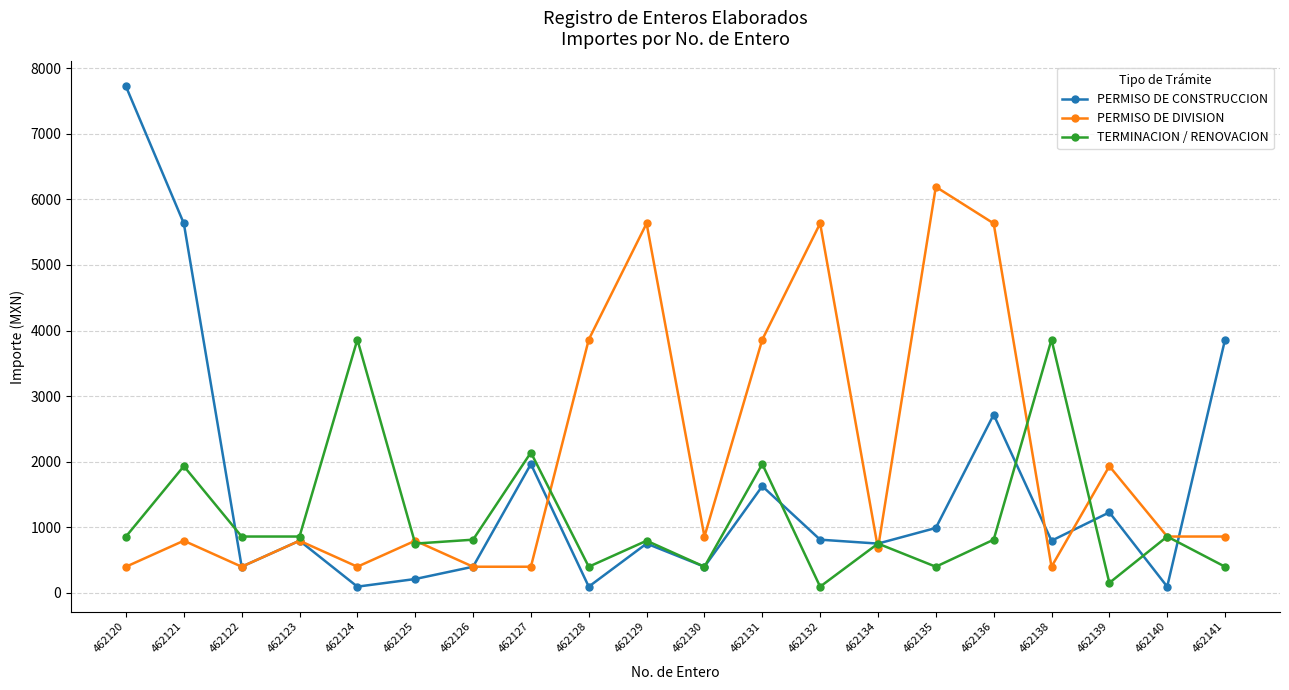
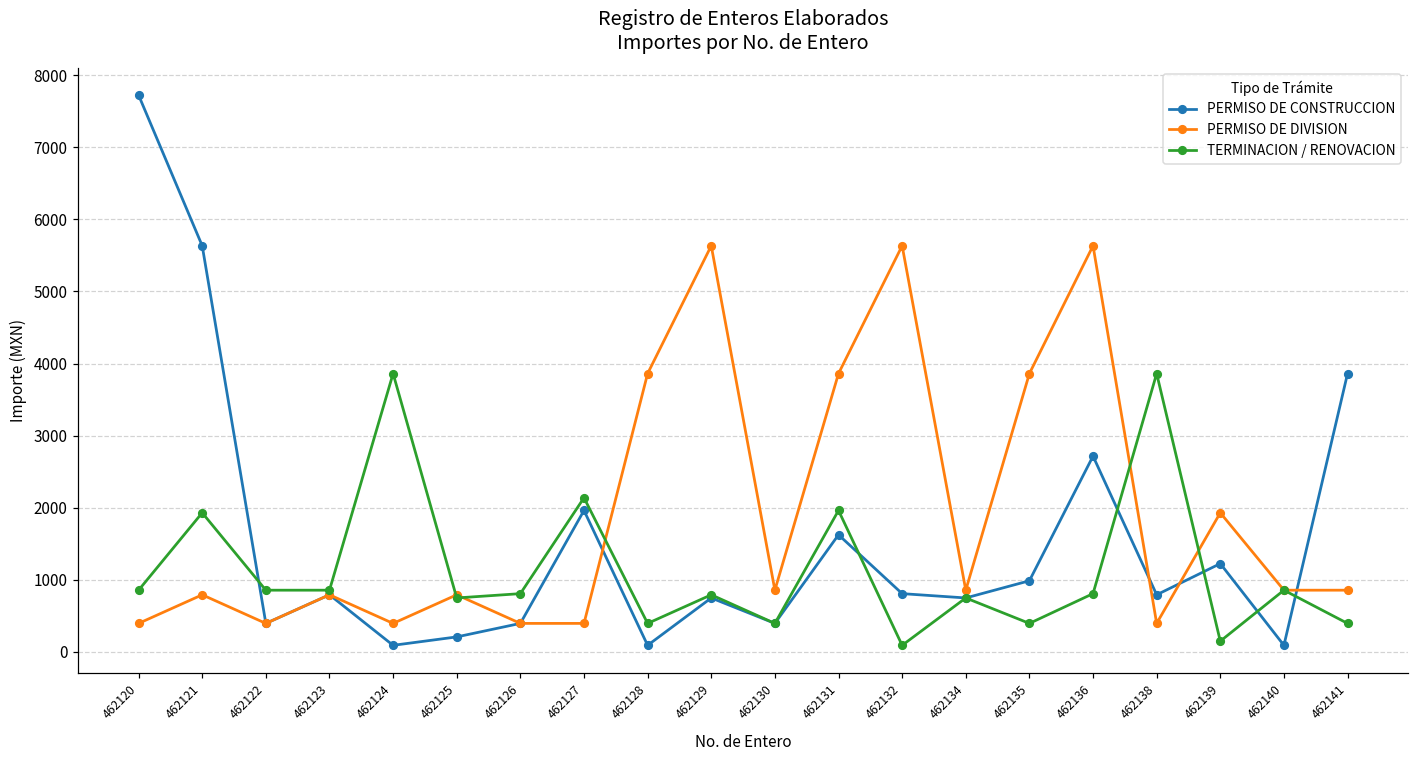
PERMISO DE DIVISION, 462134: 700 -> 900
PERMISO DE DIVISION, 462135: 6200 -> 3900
